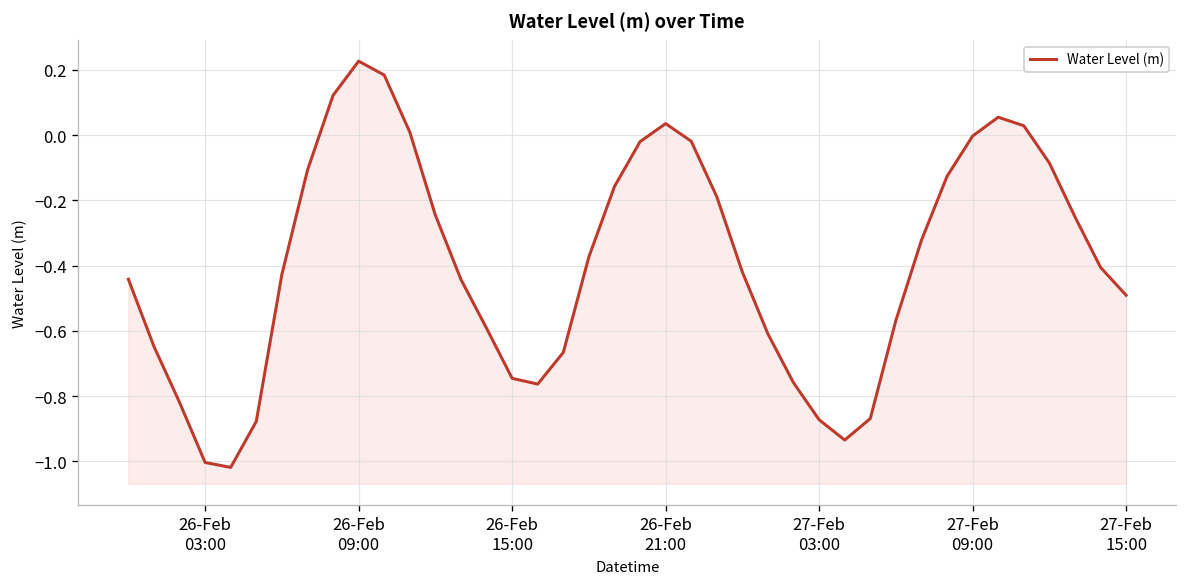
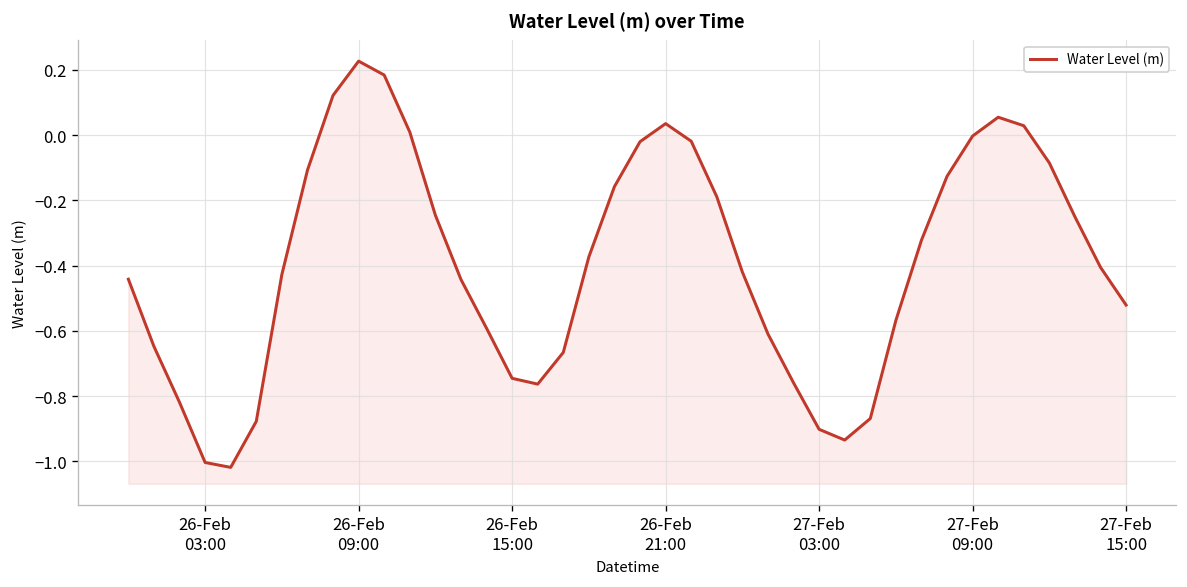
27-Feb 03:00: -0.87 -> -0.90
27-Feb 15:00: -0.49 -> -0.52
